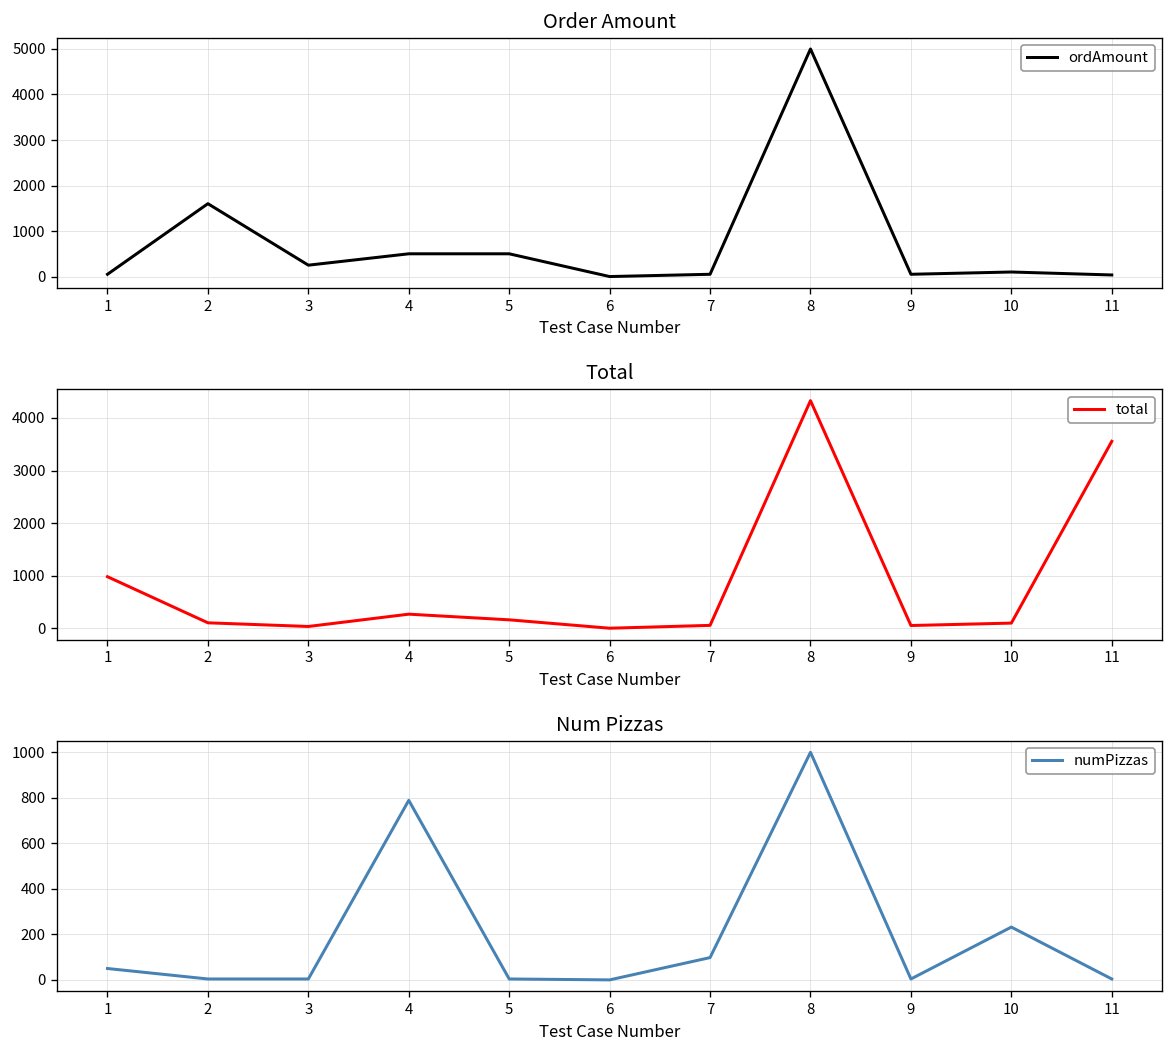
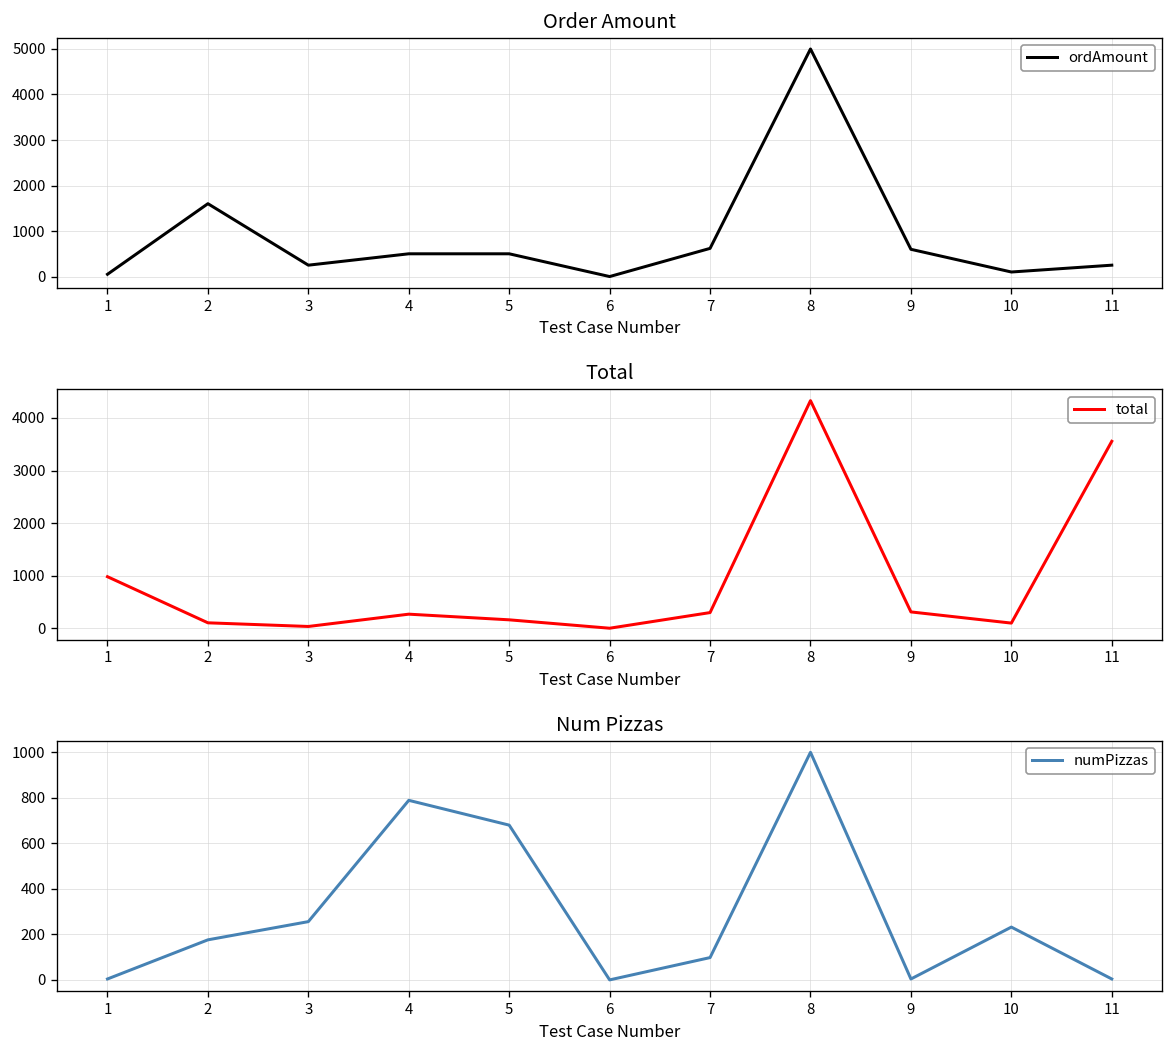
Order Amount, 7: 100 -> 600
Order Amount, 9: 100 -> 600
Order Amount, 11: 0 -> 300
Total, 7: 100 -> 300
Total, 9: 100 -> 300
Num Pizzas, 1: 50 -> 0
Num Pizzas, 2: 0 -> 180
Num Pizzas, 3: 0 -> 260
Num Pizzas, 5: 0 -> 680
